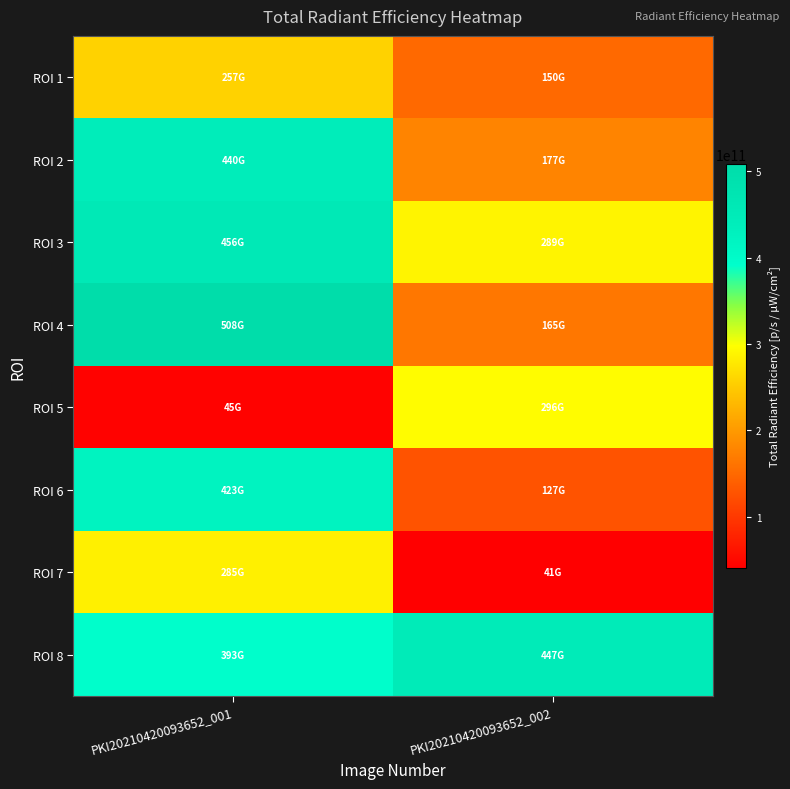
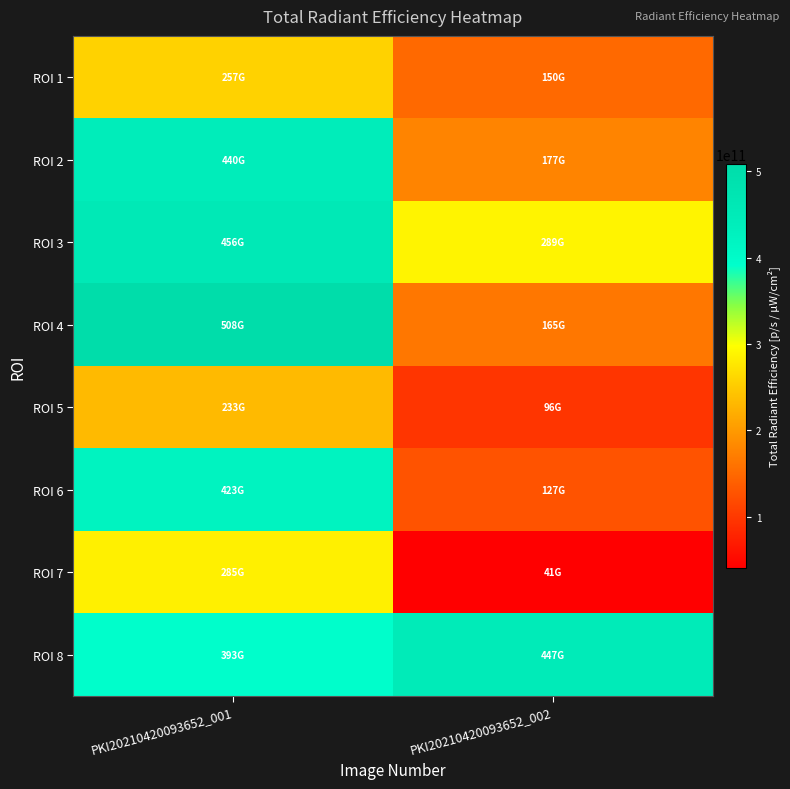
ROI 5, PKI20210420093652_001: 45G -> 233G
ROI 5, PKI20210420093652_002: 296G -> 96G
